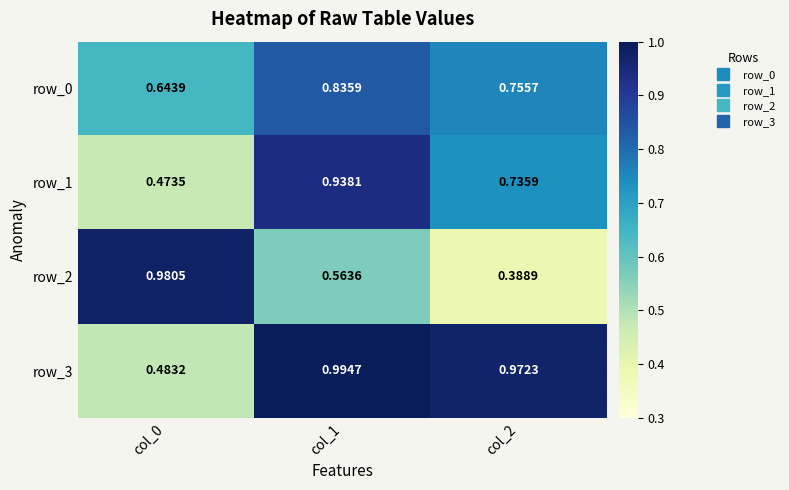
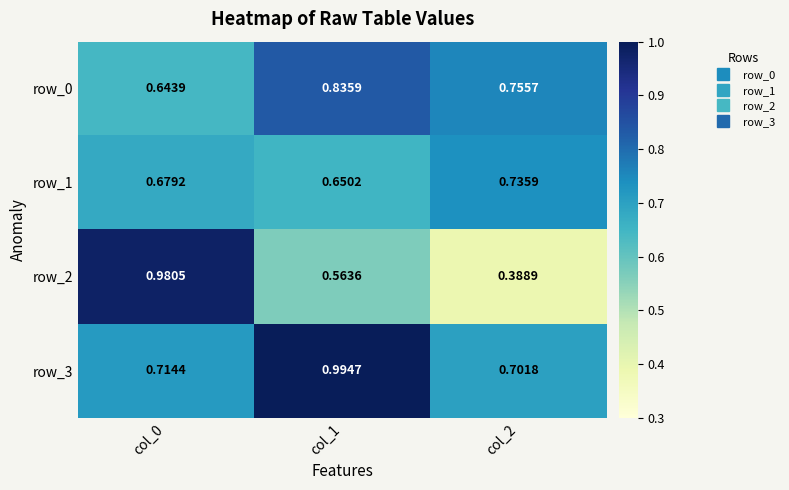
row_1, col_0: 0.4735 -> 0.6792
row_1, col_1: 0.9381 -> 0.6502
row_3, col_0: 0.4832 -> 0.7144
row_3, col_2: 0.9723 -> 0.7018
